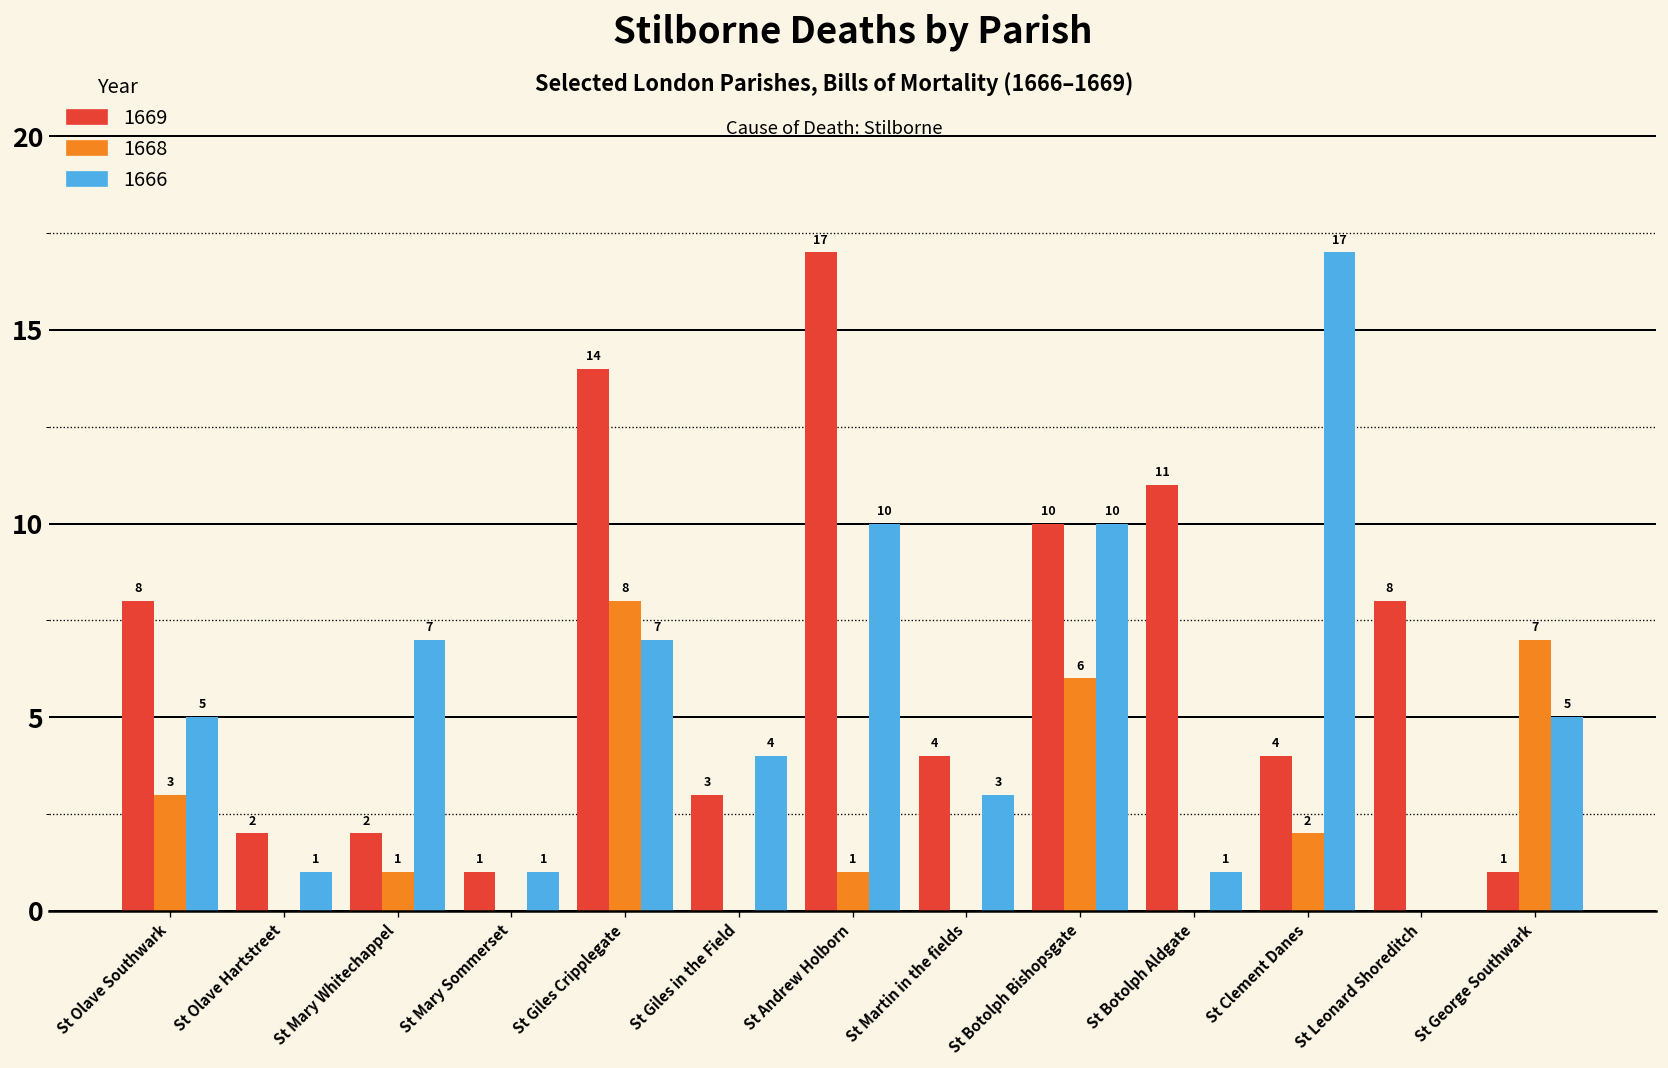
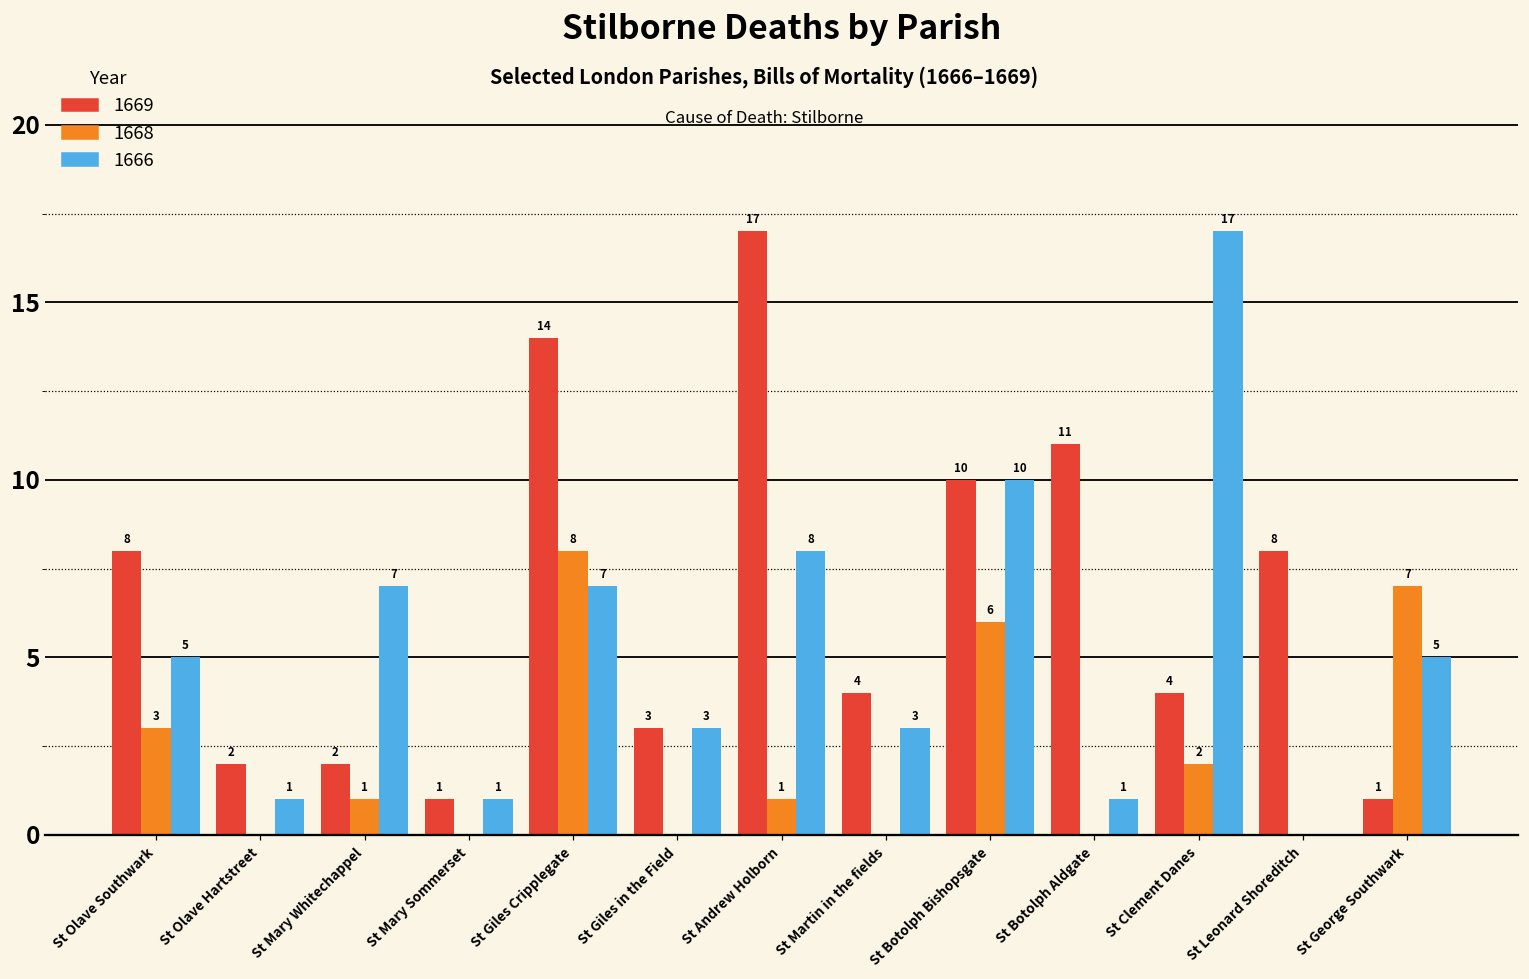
1666, St Giles in the Field: 4 -> 3
1666, St Andrew Holborn: 10 -> 8
